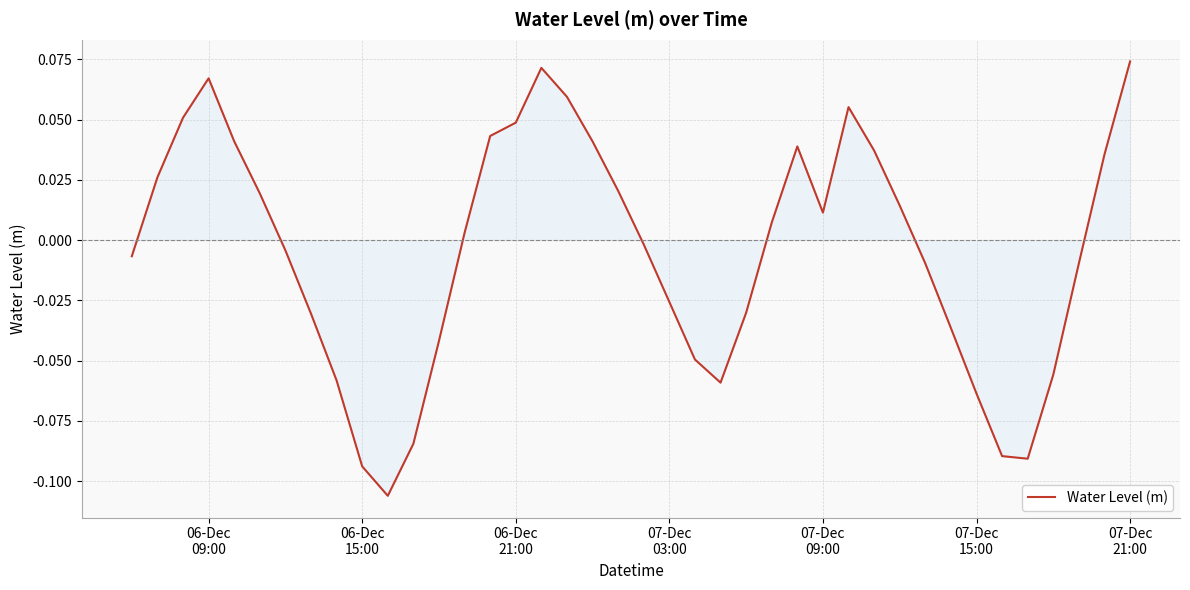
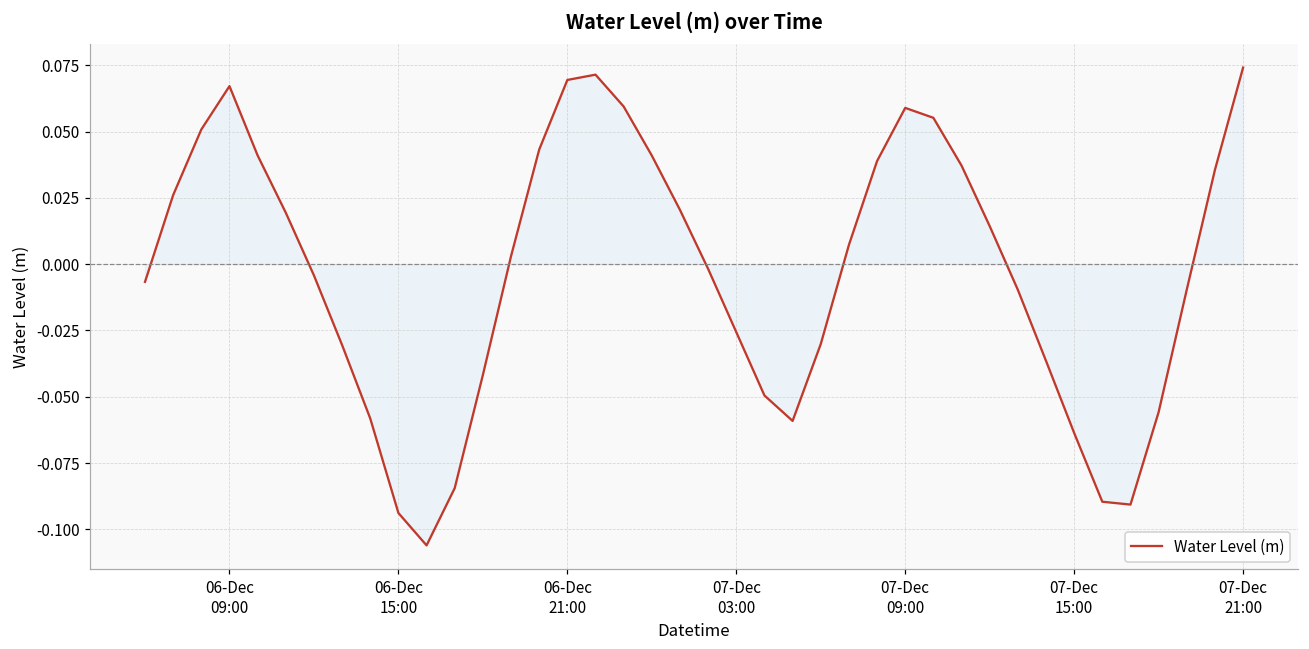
Water Level (m), 06-Dec 21:00: 0.049 -> 0.069
Water Level (m), 07-Dec 09:00: 0.011 -> 0.059
